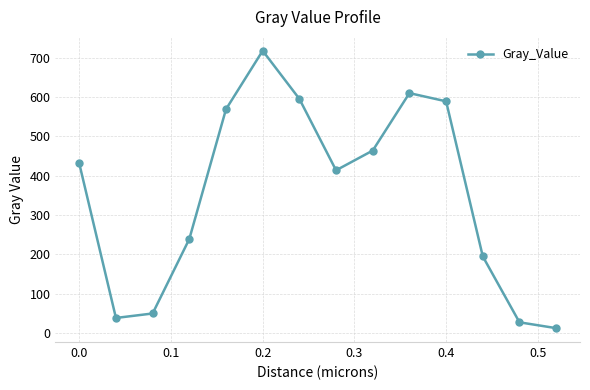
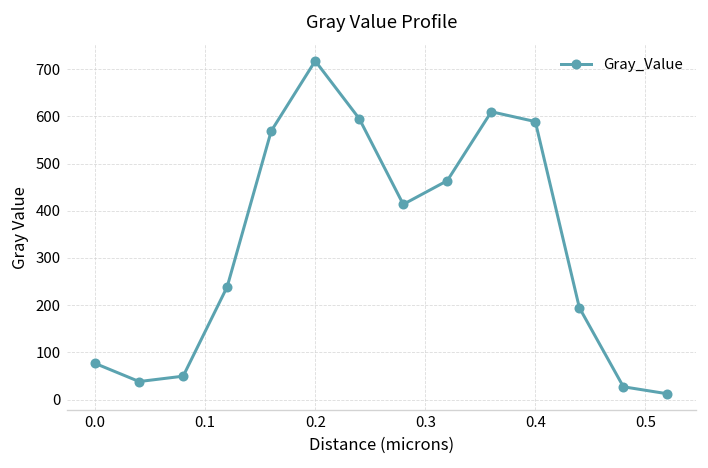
0.0: 430 -> 80
